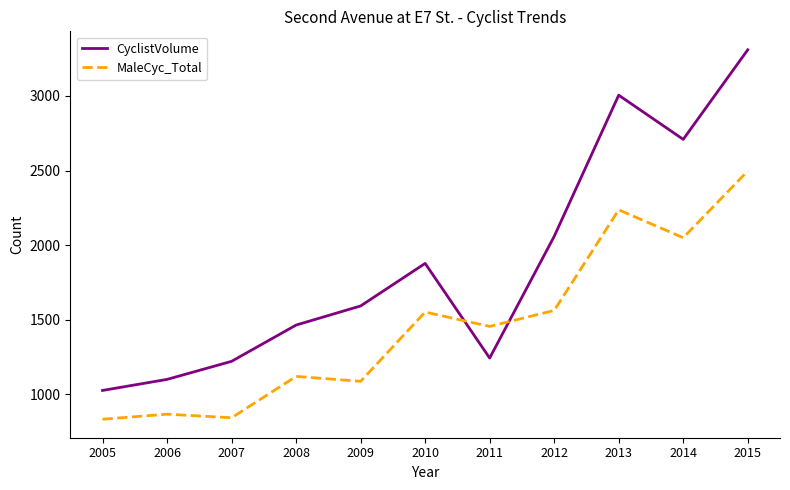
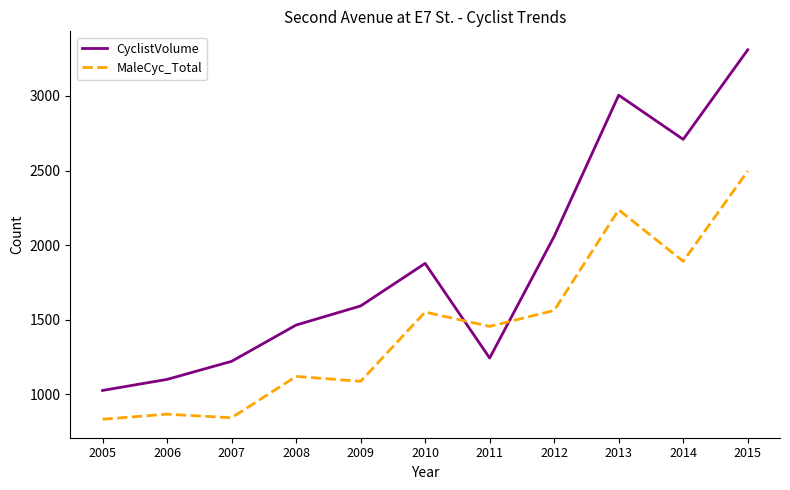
MaleCyc_Total, 2014: 2050 -> 1890
